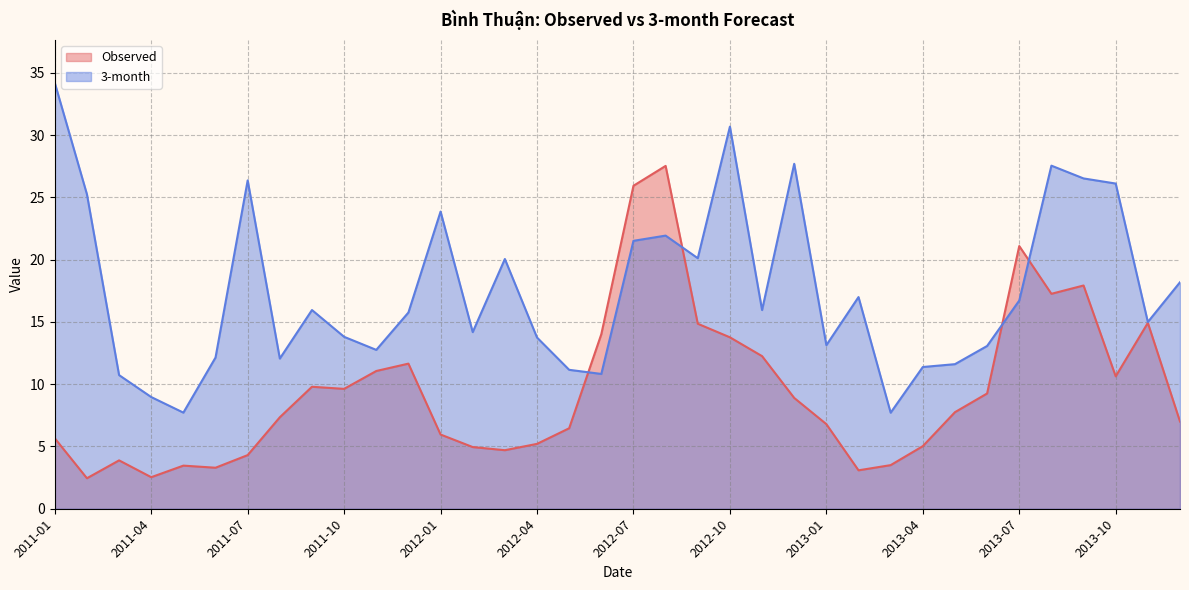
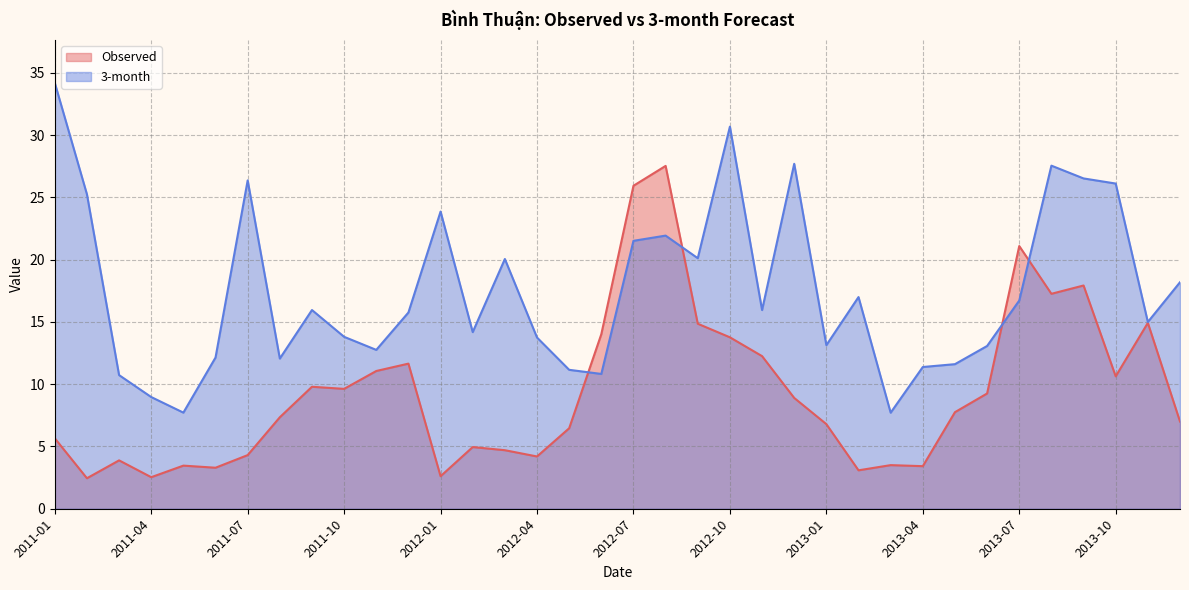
Observed, 2012-01: 6.0 -> 2.6
Observed, 2012-04: 5.2 -> 4.2
Observed, 2013-04: 5.0 -> 3.4
